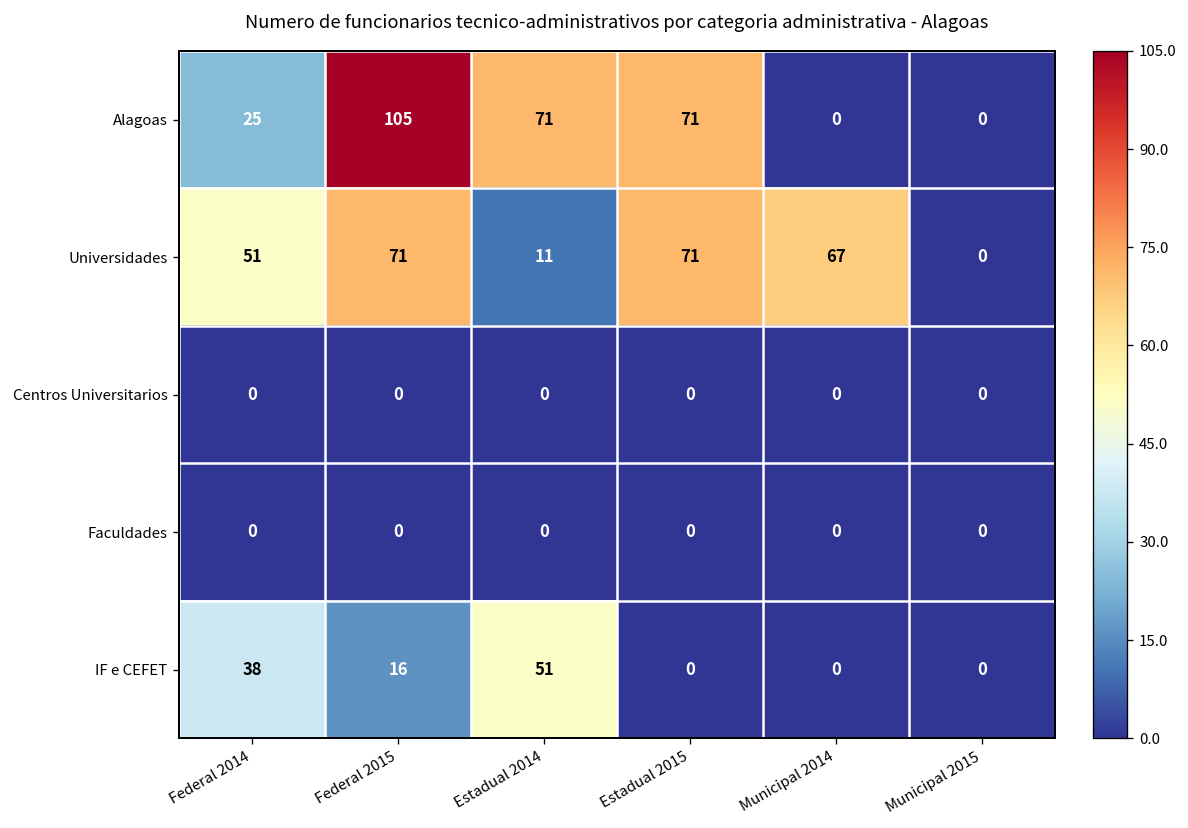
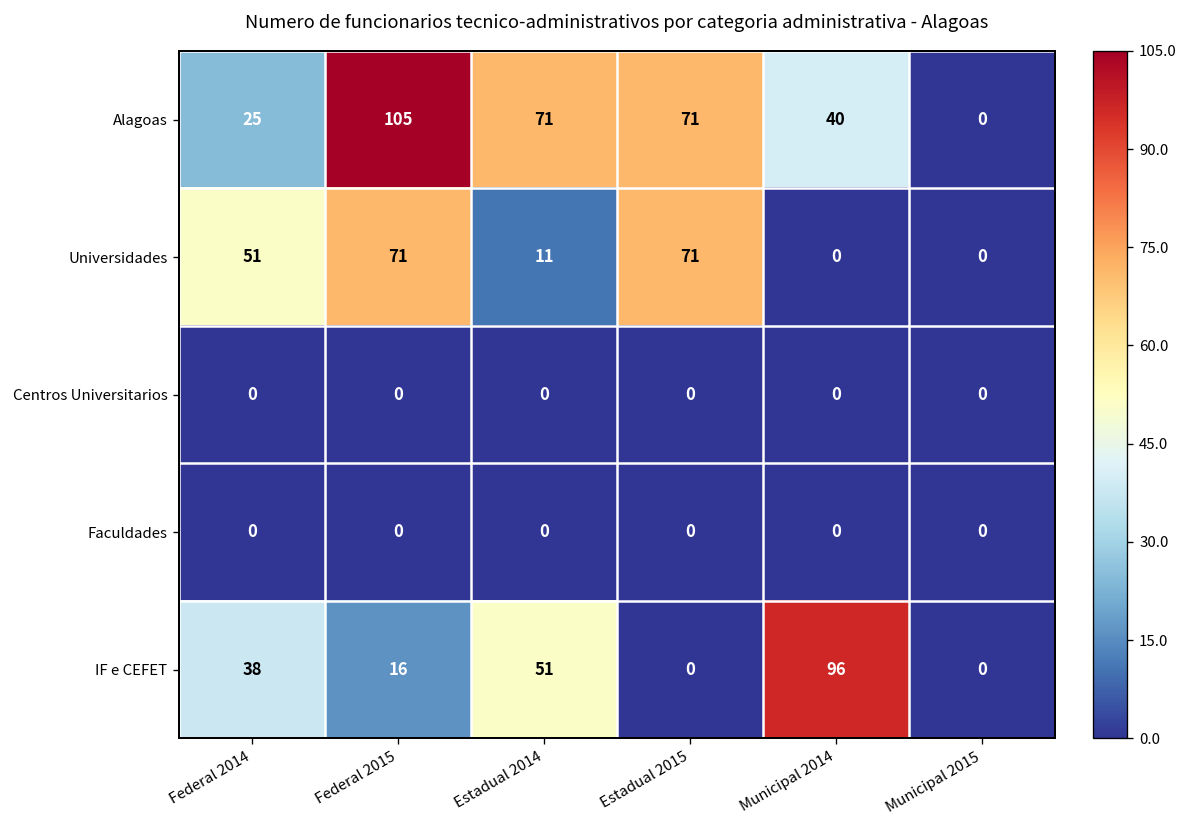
Alagoas, Municipal 2014: 0 -> 40
Universidades, Municipal 2014: 67 -> 0
IF e CEFET, Municipal 2014: 0 -> 96
